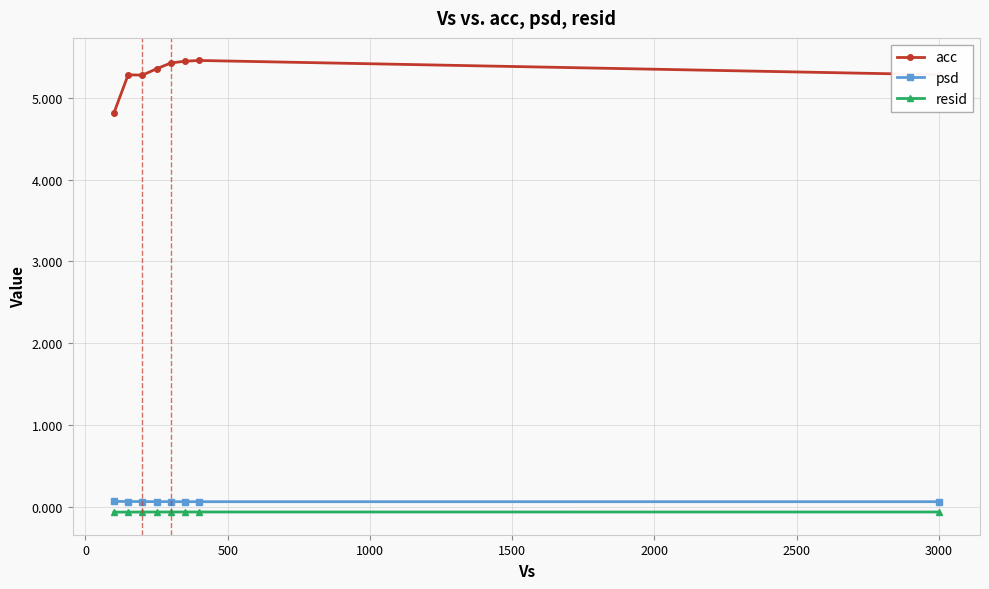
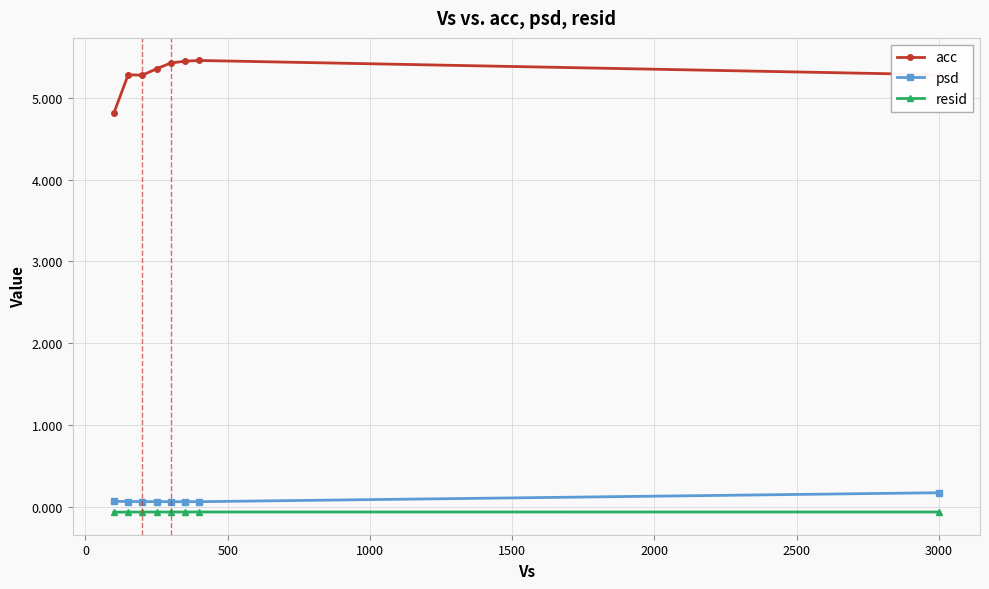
psd, 3000: 0.1 -> 0.2
